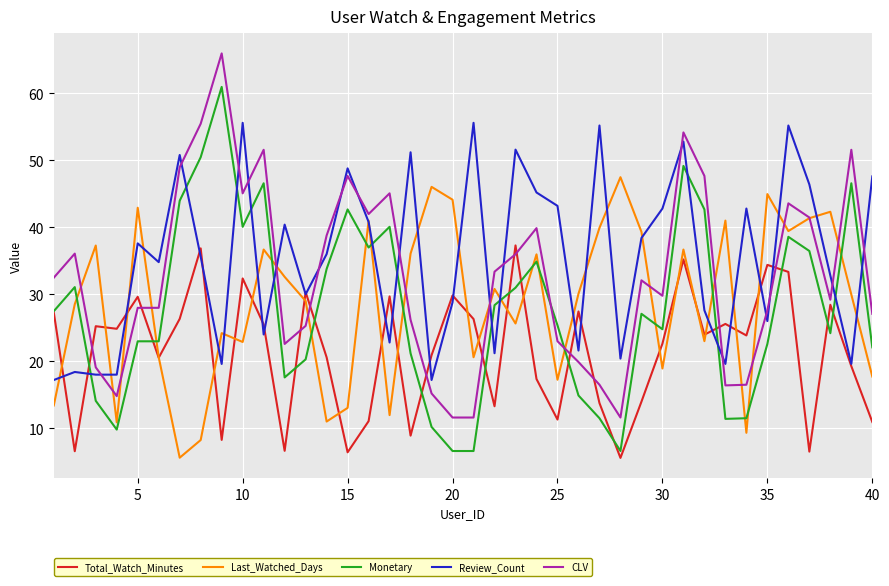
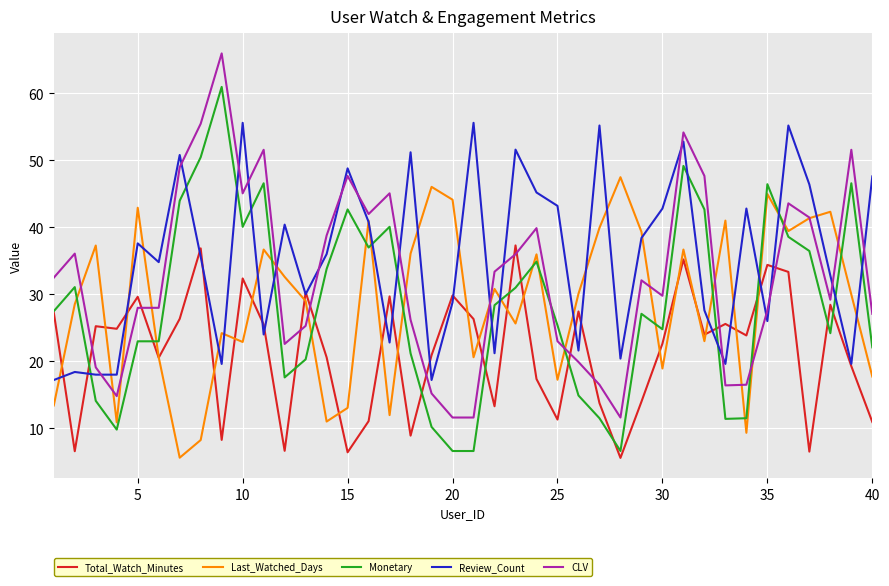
Monetary, 35: 23 -> 46
